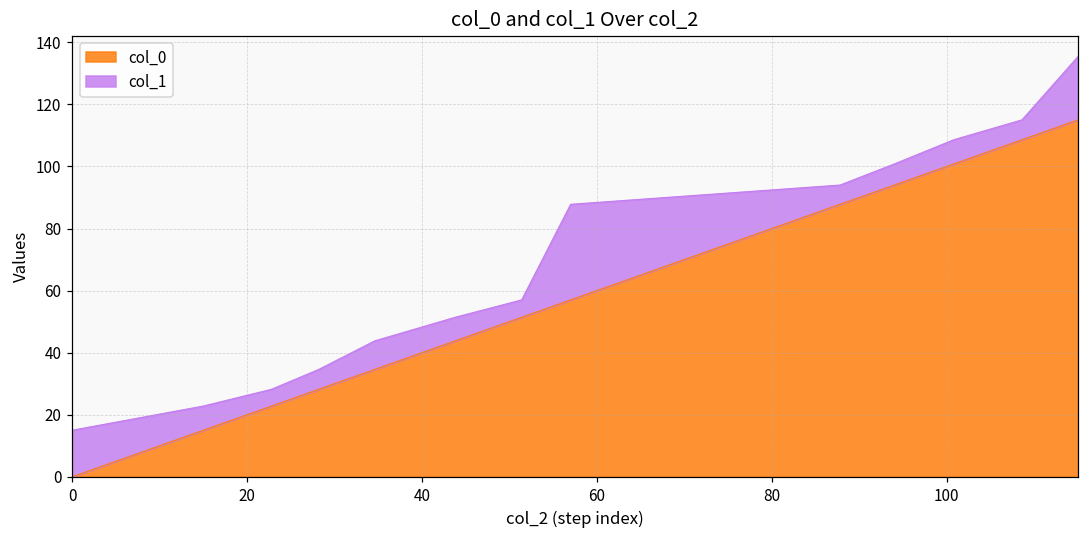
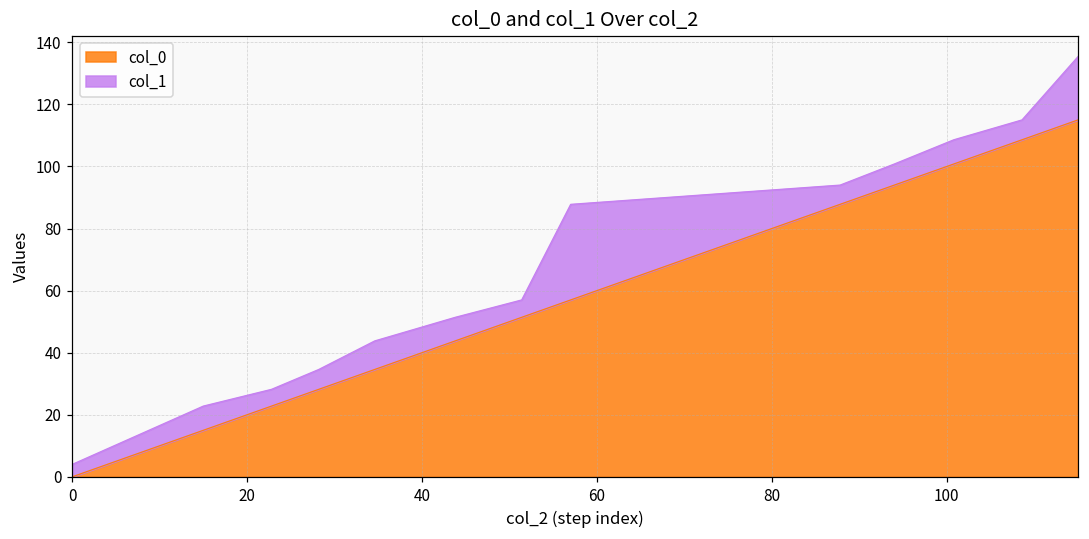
col_1, 0: 15 -> 4
